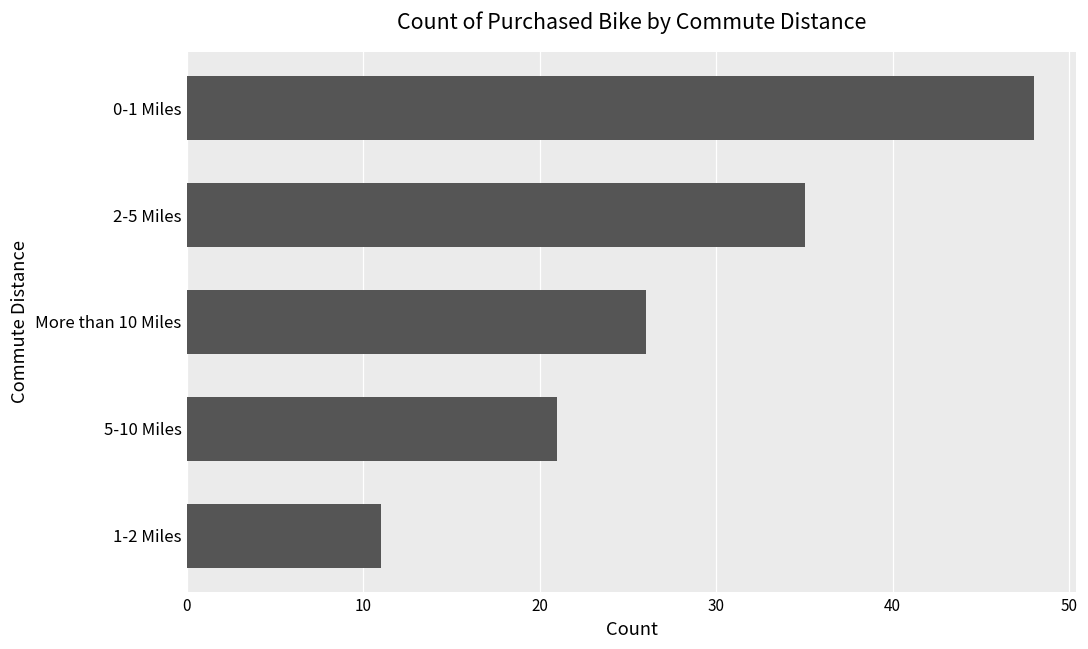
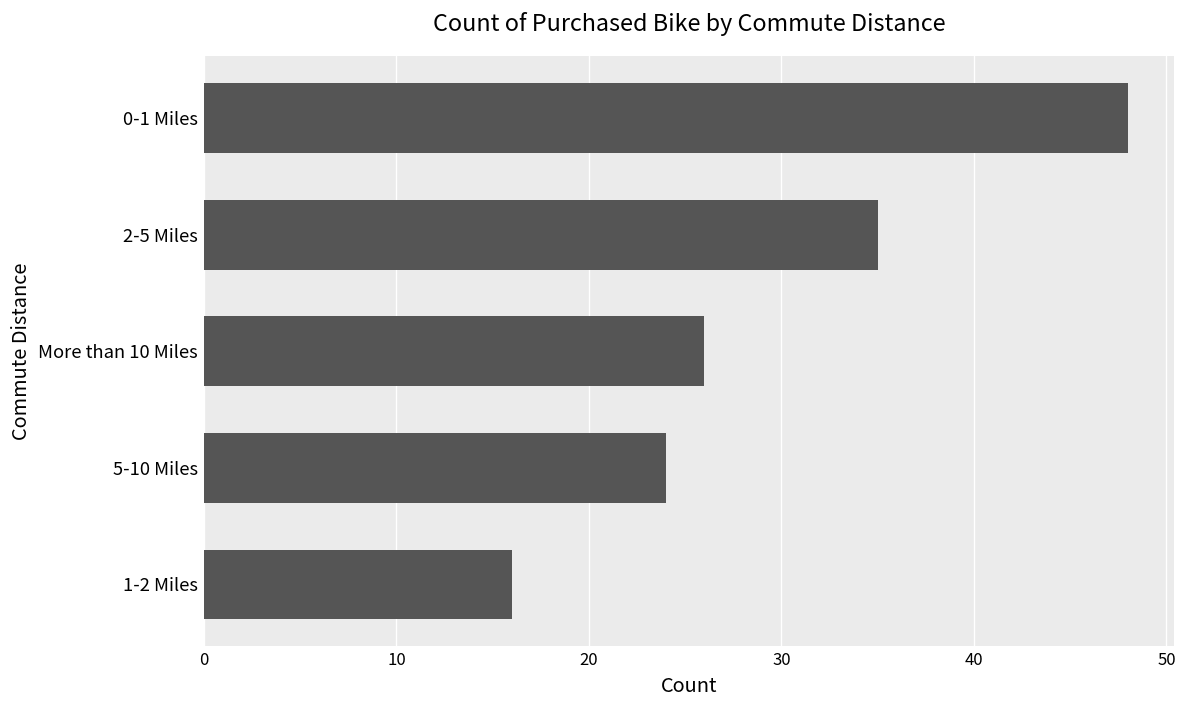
5-10 Miles: 21 -> 24
1-2 Miles: 11 -> 16
